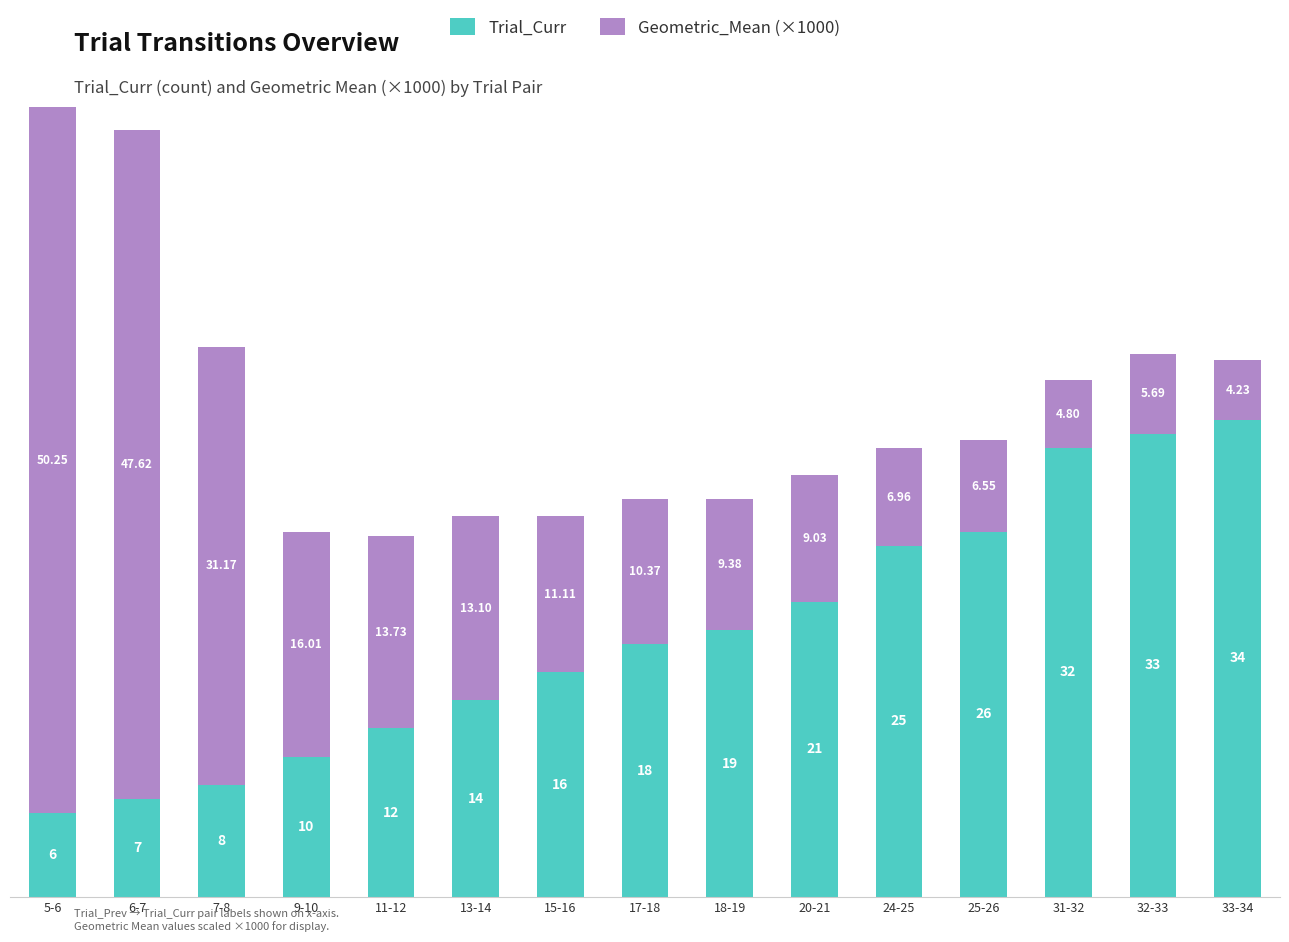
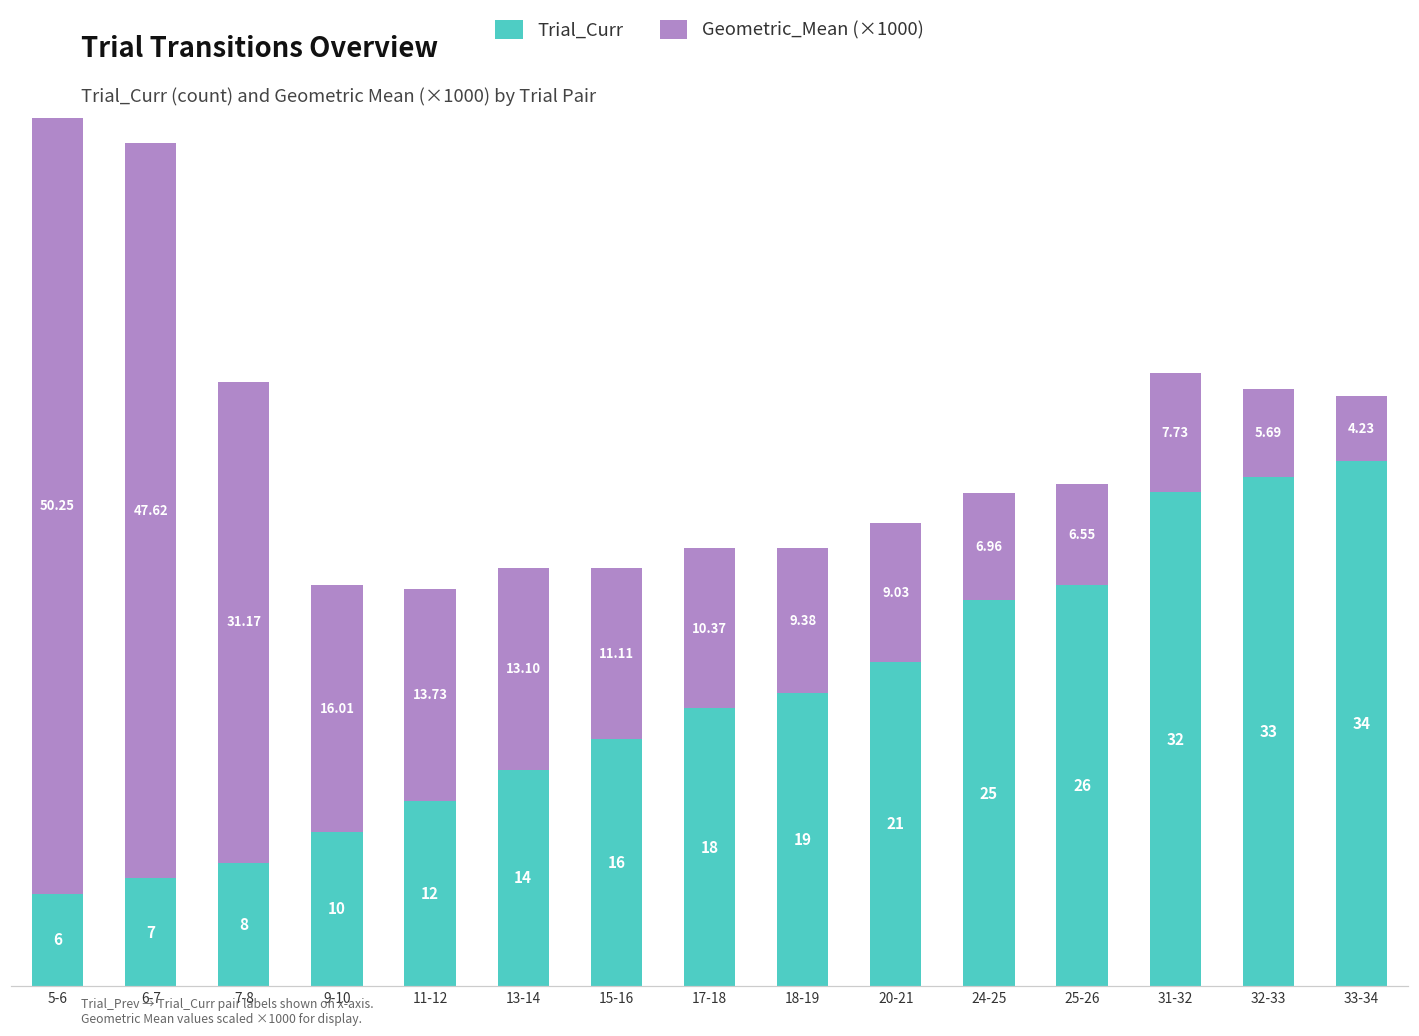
Geometric_Mean (×1000), 31-32: 4.80 -> 7.73
